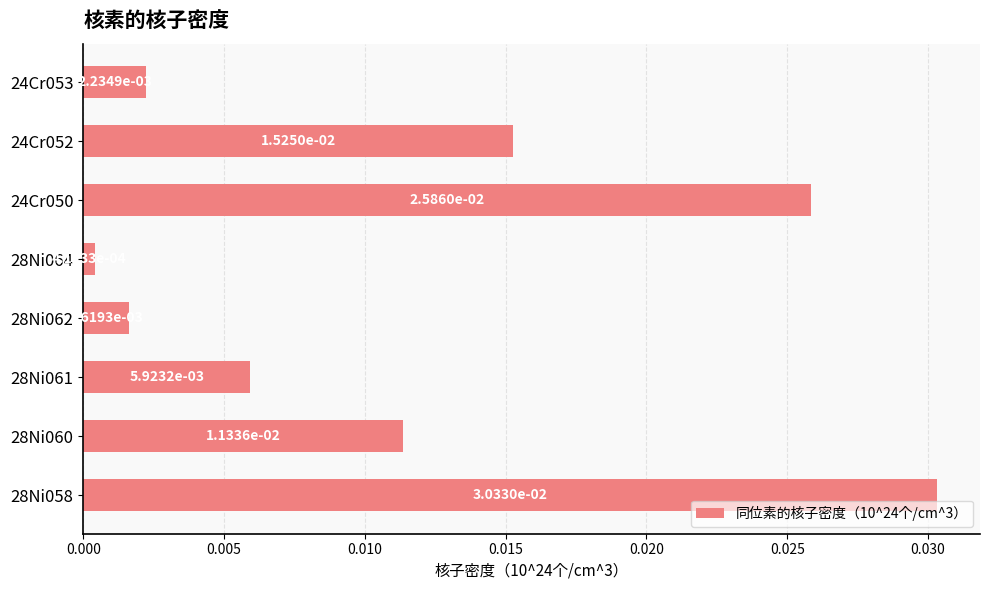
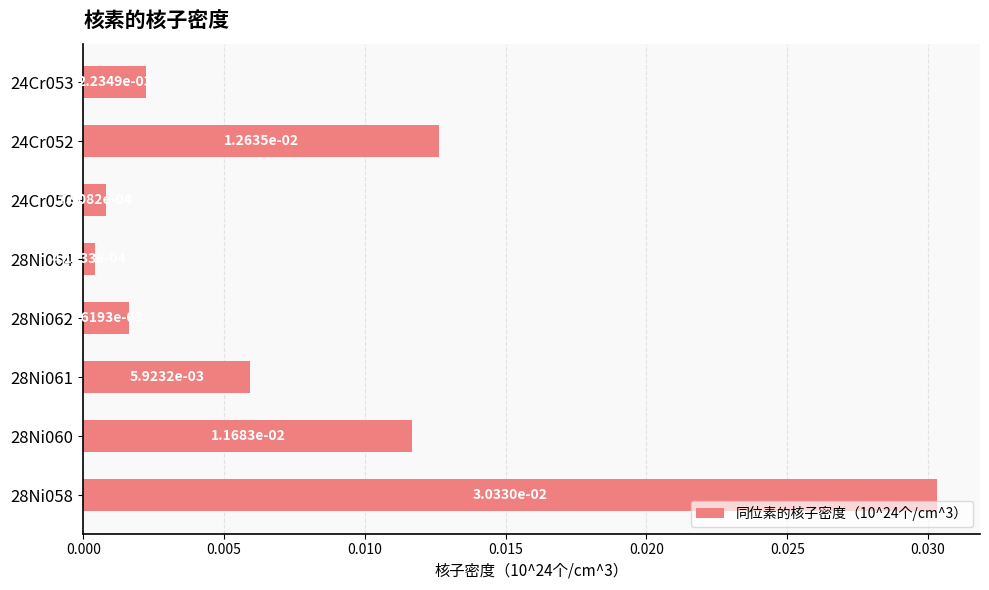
24Cr052: 0.0153 -> 0.0126
24Cr050: 1.5250e-02 -> 1.2635e-02
28Ni060: 1.1336e-02 -> 1.1683e-02
